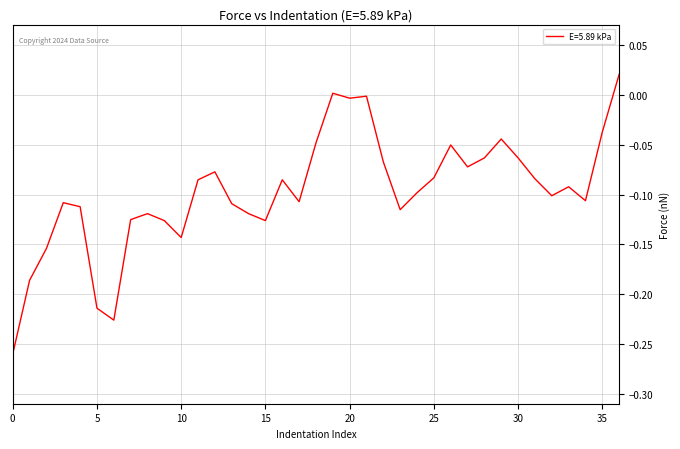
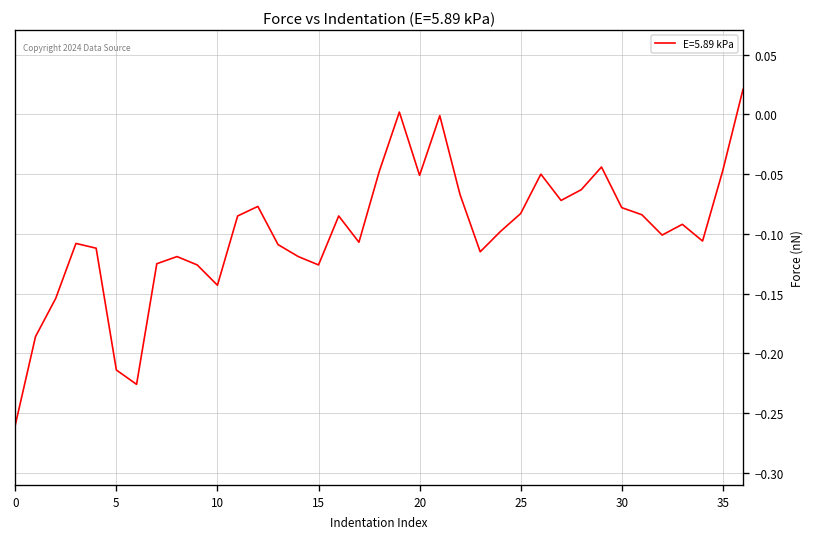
20: 0.00 -> -0.05
30: -0.06 -> -0.08
35: -0.04 -> -0.05
